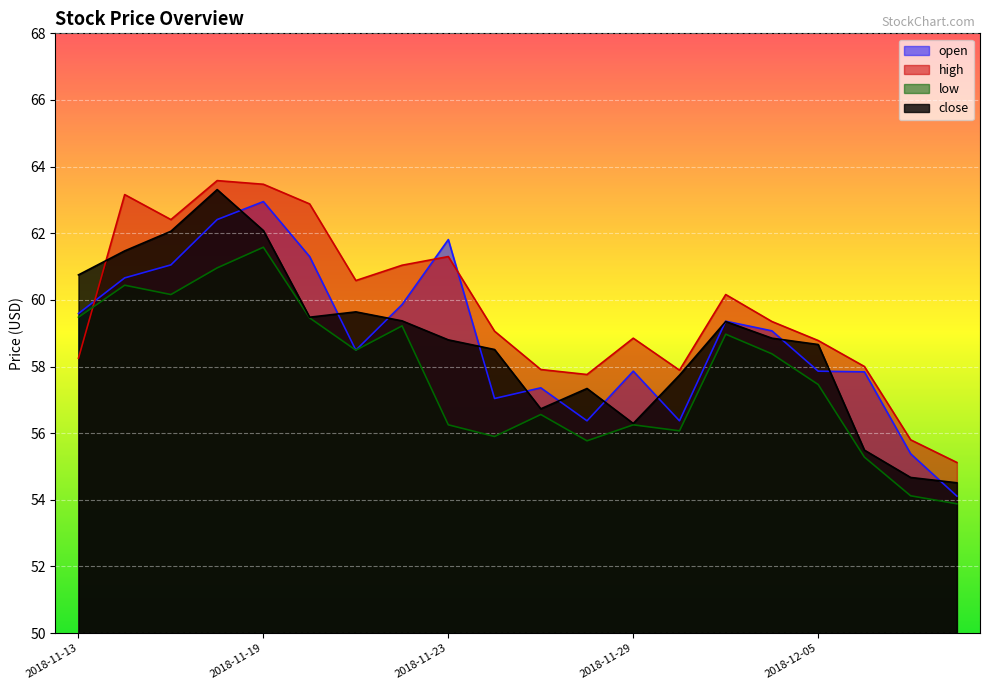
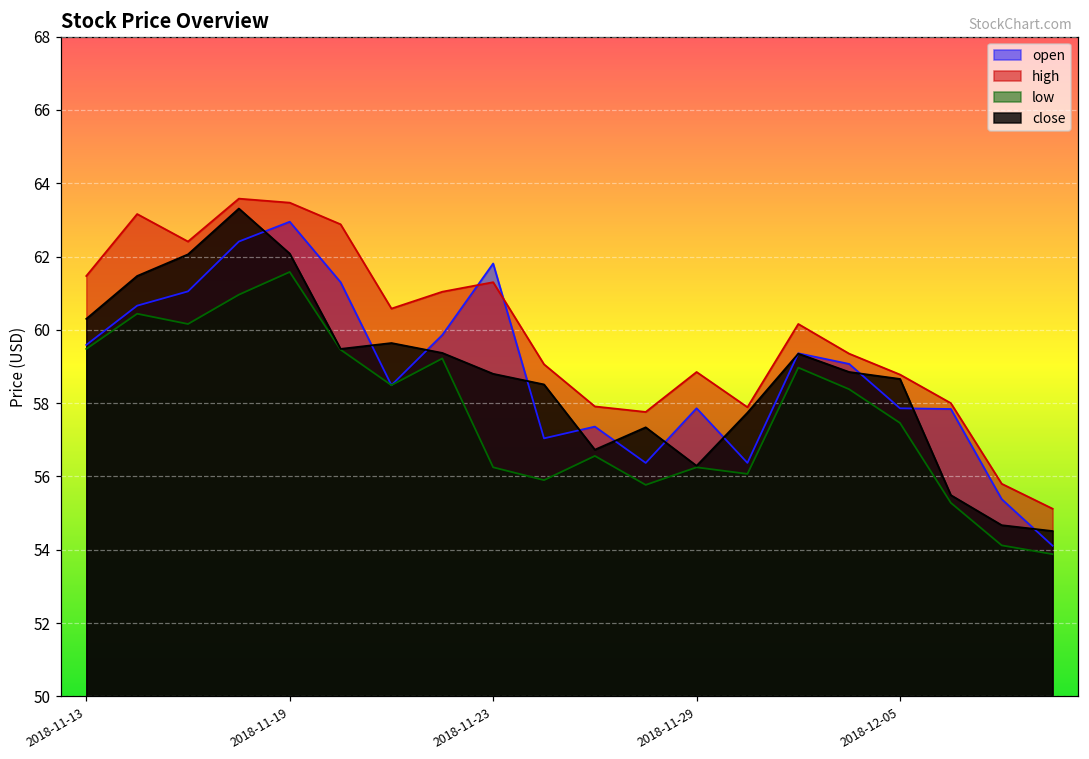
high, 2018-11-13: 58.3 -> 61.5
close, 2018-11-13: 60.8 -> 60.3
